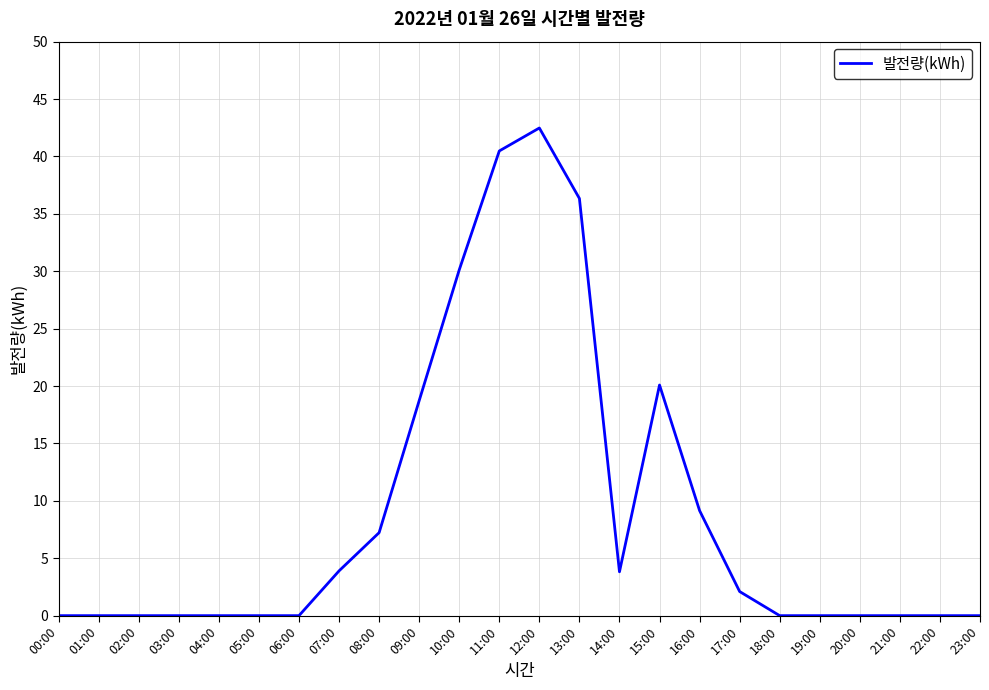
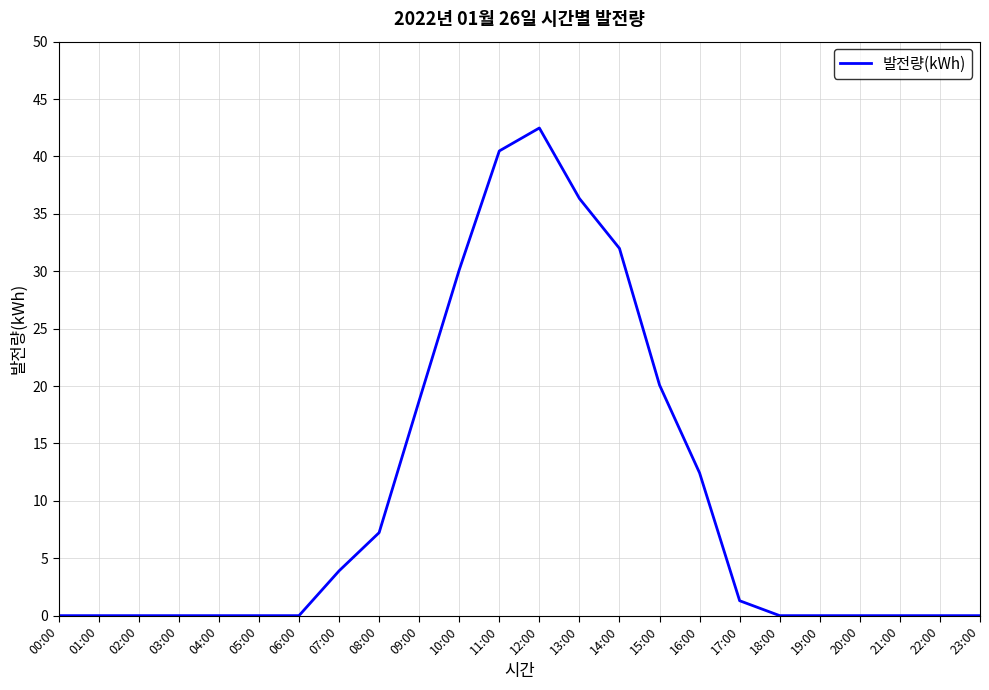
14:00: 3.8 -> 32.0
16:00: 9.2 -> 12.4
17:00: 2.1 -> 1.3
